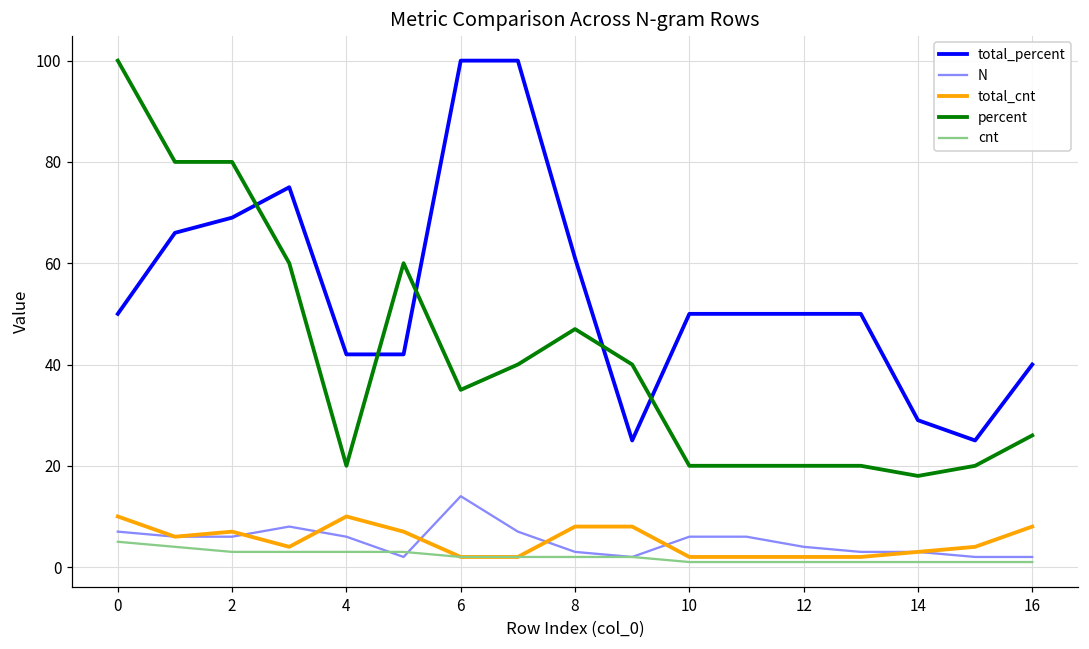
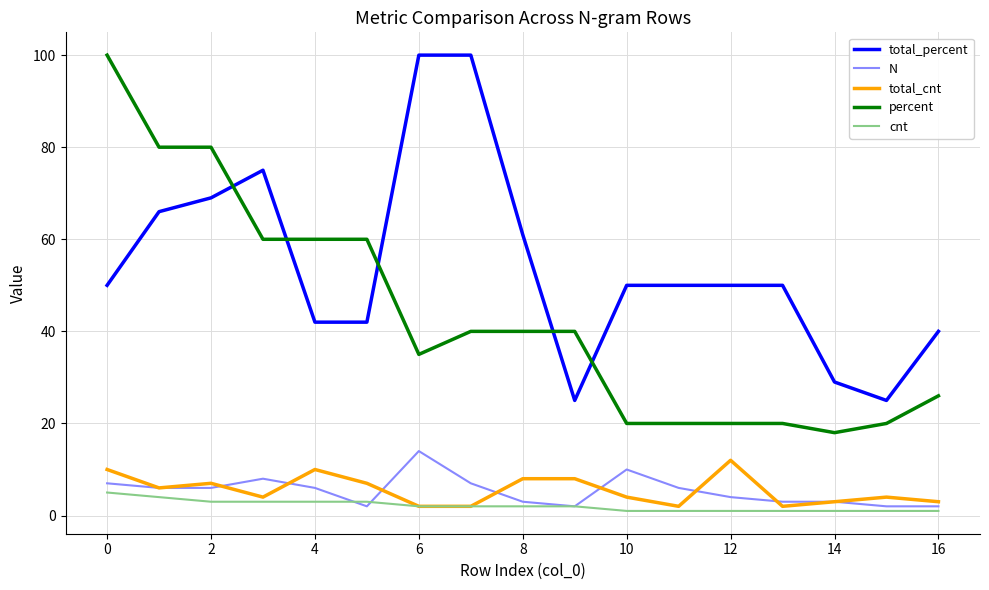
percent, 4: 20 -> 60
percent, 8: 47 -> 40
N, 10: 6 -> 10
total_cnt, 10: 2 -> 4
total_cnt, 12: 2 -> 12
total_cnt, 16: 8 -> 3
